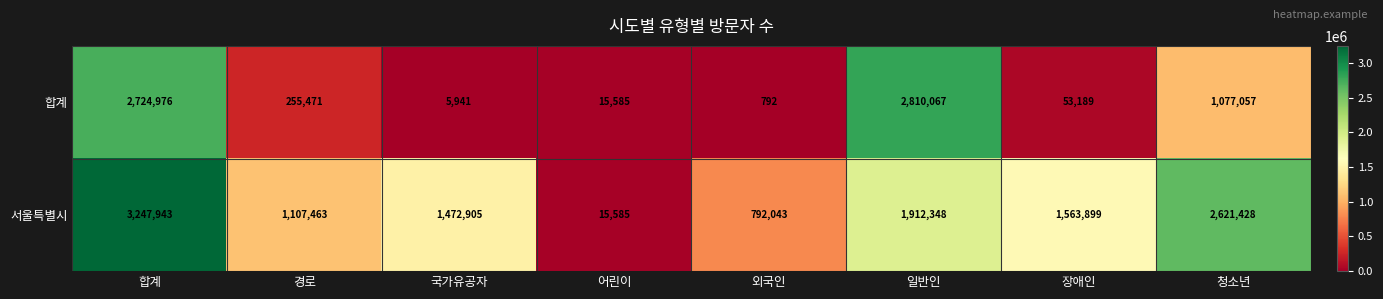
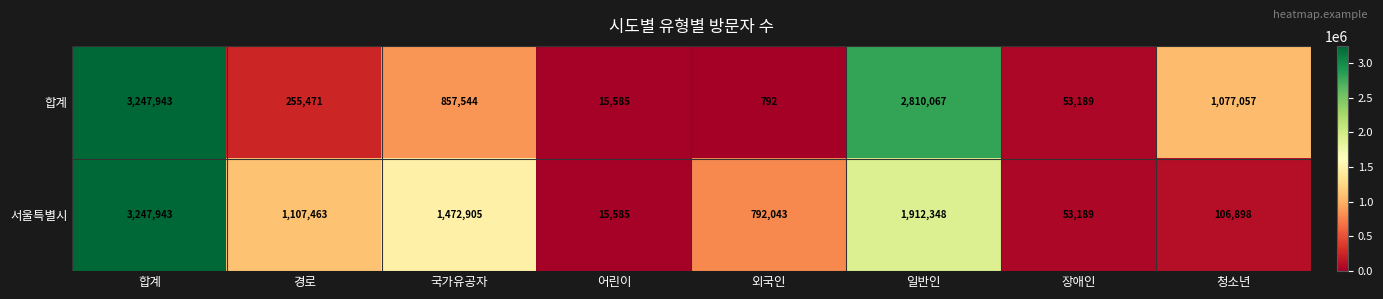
합계, 합계: 2,724,976 -> 3,247,943
합계, 국가유공자: 5,941 -> 857,544
서울특별시, 장애인: 1,563,899 -> 53,189
서울특별시, 청소년: 2,621,428 -> 106,898
